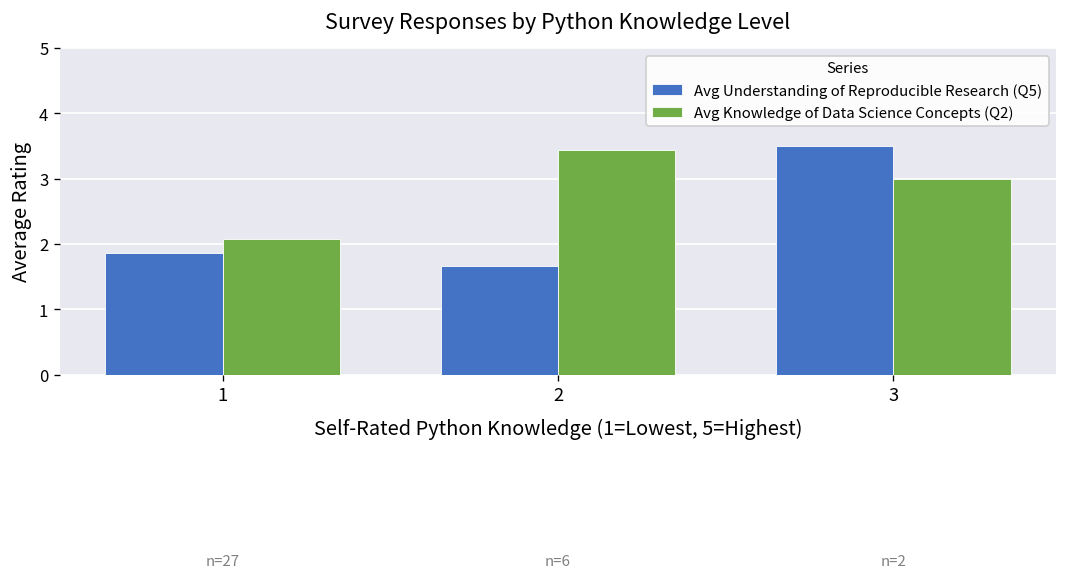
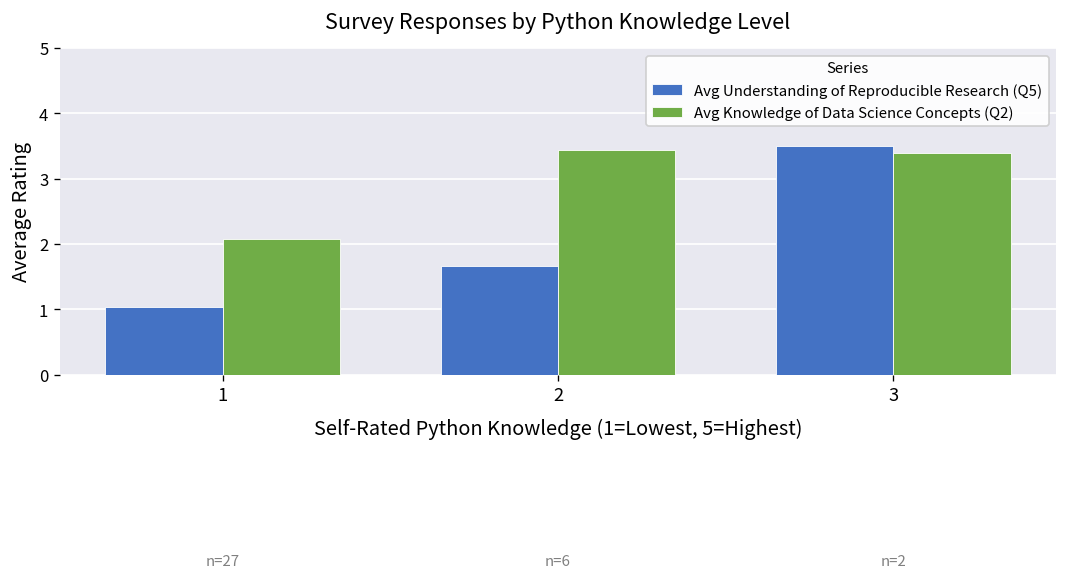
Avg Understanding of Reproducible Research (Q5), 1: 1.9 -> 1.0
Avg Knowledge of Data Science Concepts (Q2), 3: 3.0 -> 3.4
